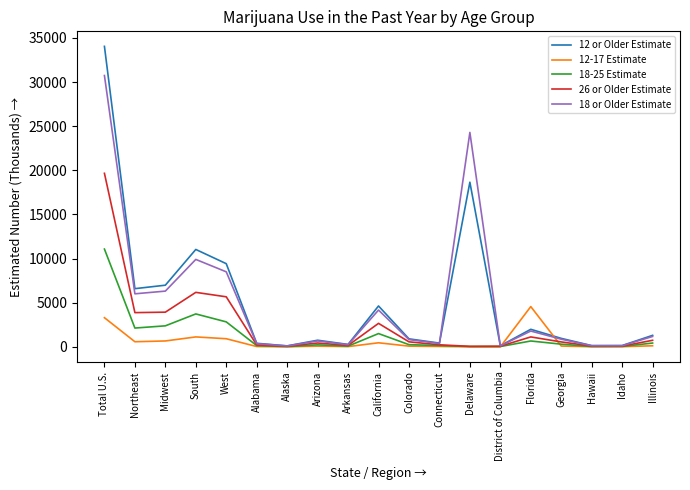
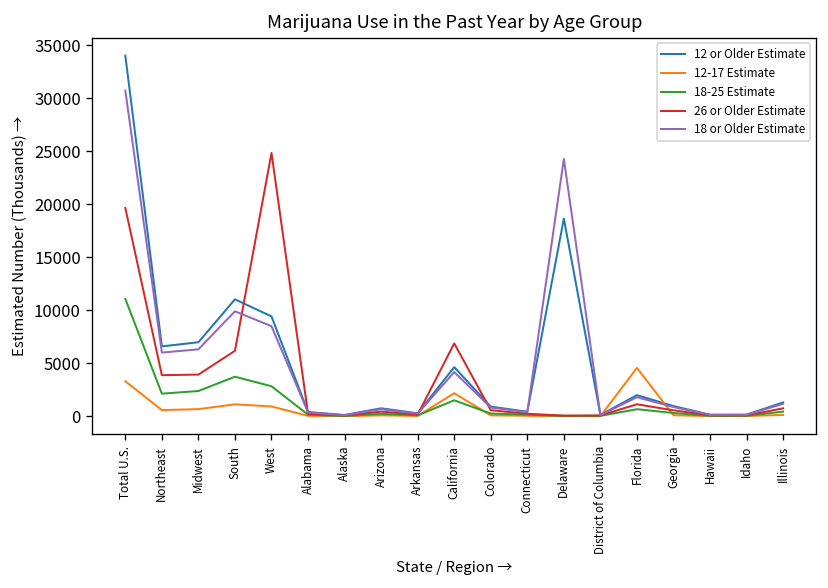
26 or Older Estimate, West: 6000 -> 25000
12-17 Estimate, California: 0 -> 2000
26 or Older Estimate, California: 3000 -> 7000
